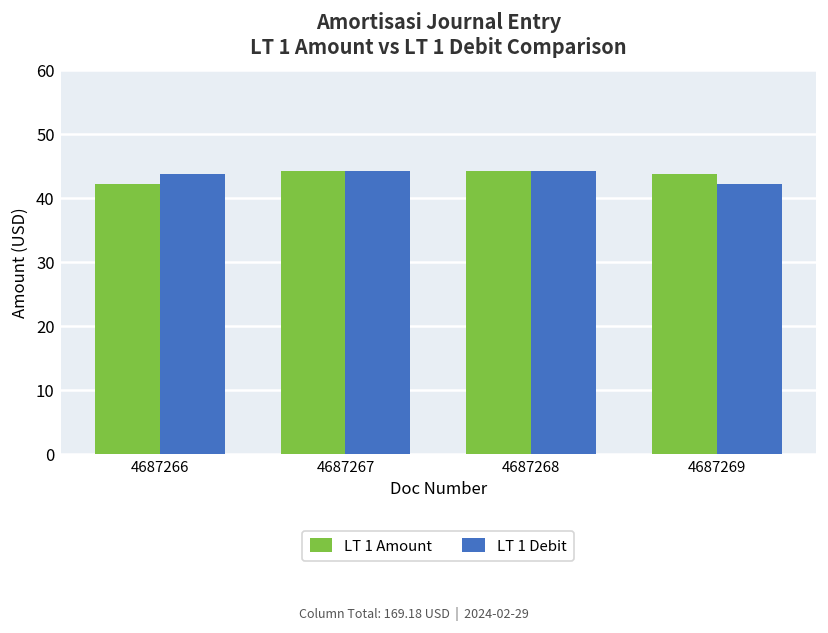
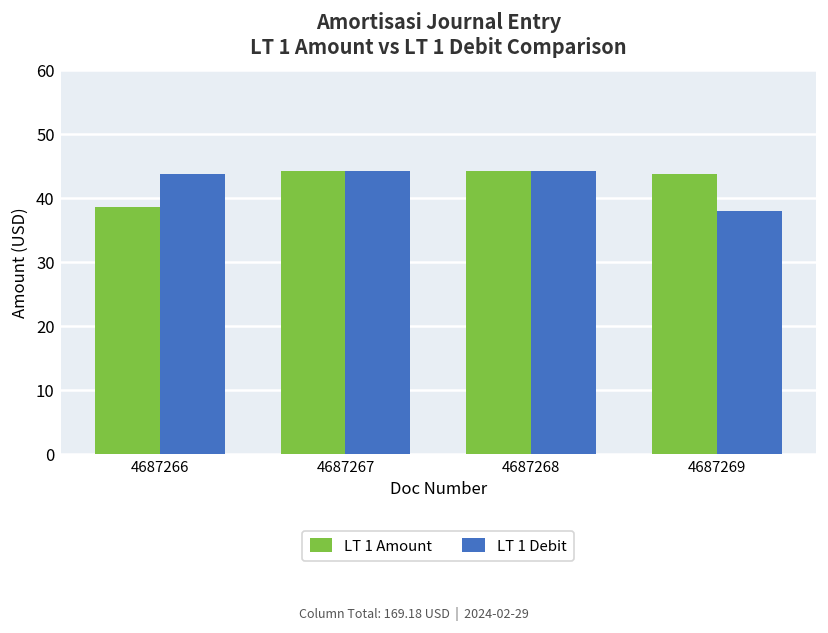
LT 1 Amount, 4687266: 42 -> 39
LT 1 Debit, 4687269: 42 -> 38
